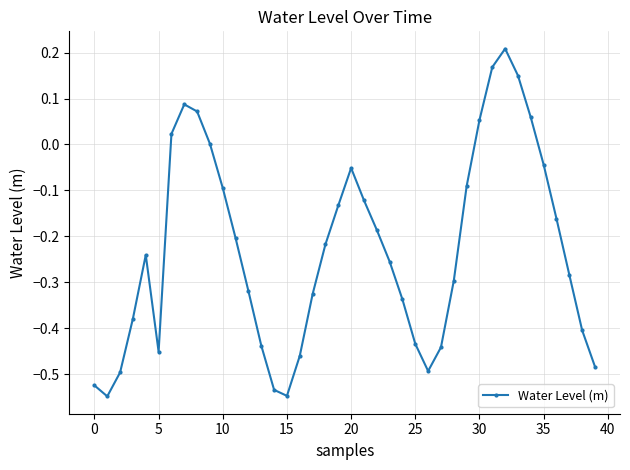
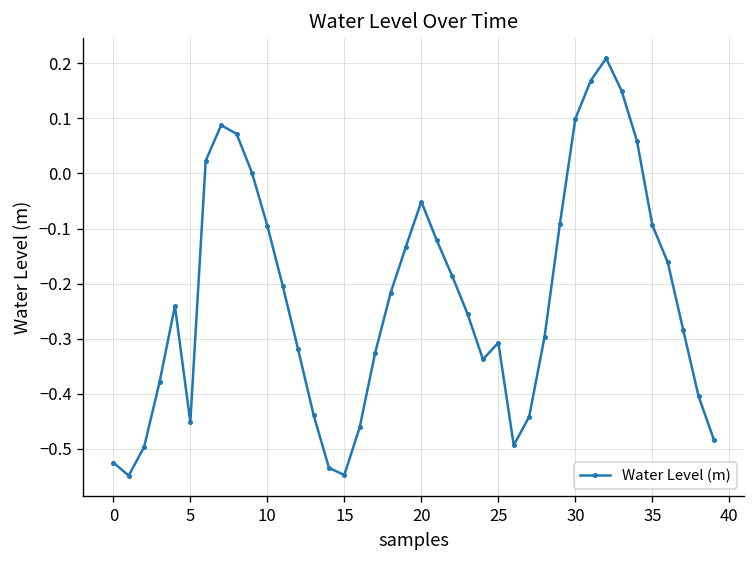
25: -0.43 -> -0.31
30: 0.05 -> 0.10
35: -0.04 -> -0.09
